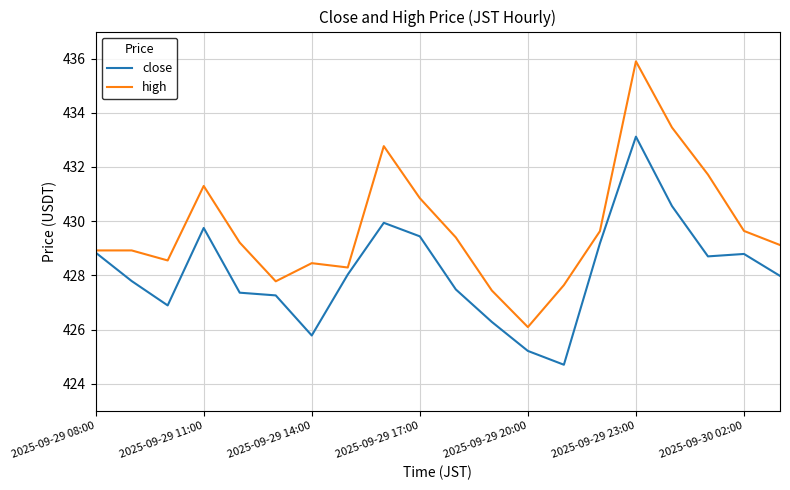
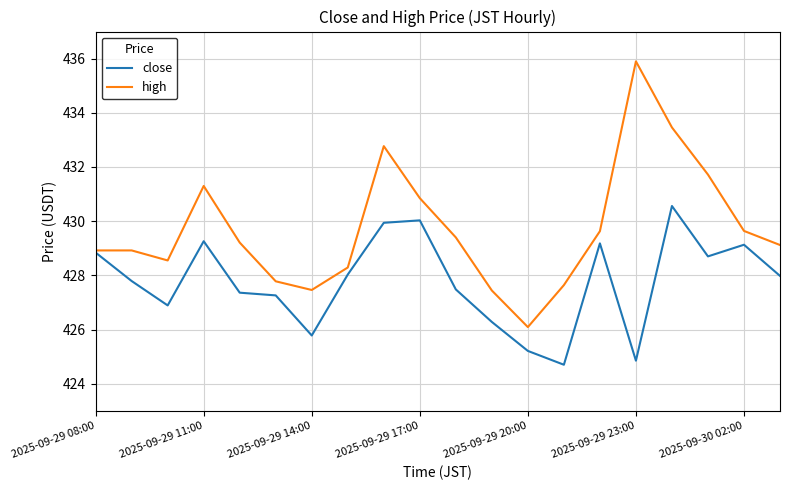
close, 2025-09-29 11:00: 429.8 -> 429.3
high, 2025-09-29 14:00: 428.5 -> 427.5
close, 2025-09-29 17:00: 429.4 -> 430.0
close, 2025-09-29 23:00: 433.1 -> 424.9
close, 2025-09-30 02:00: 428.8 -> 429.1
